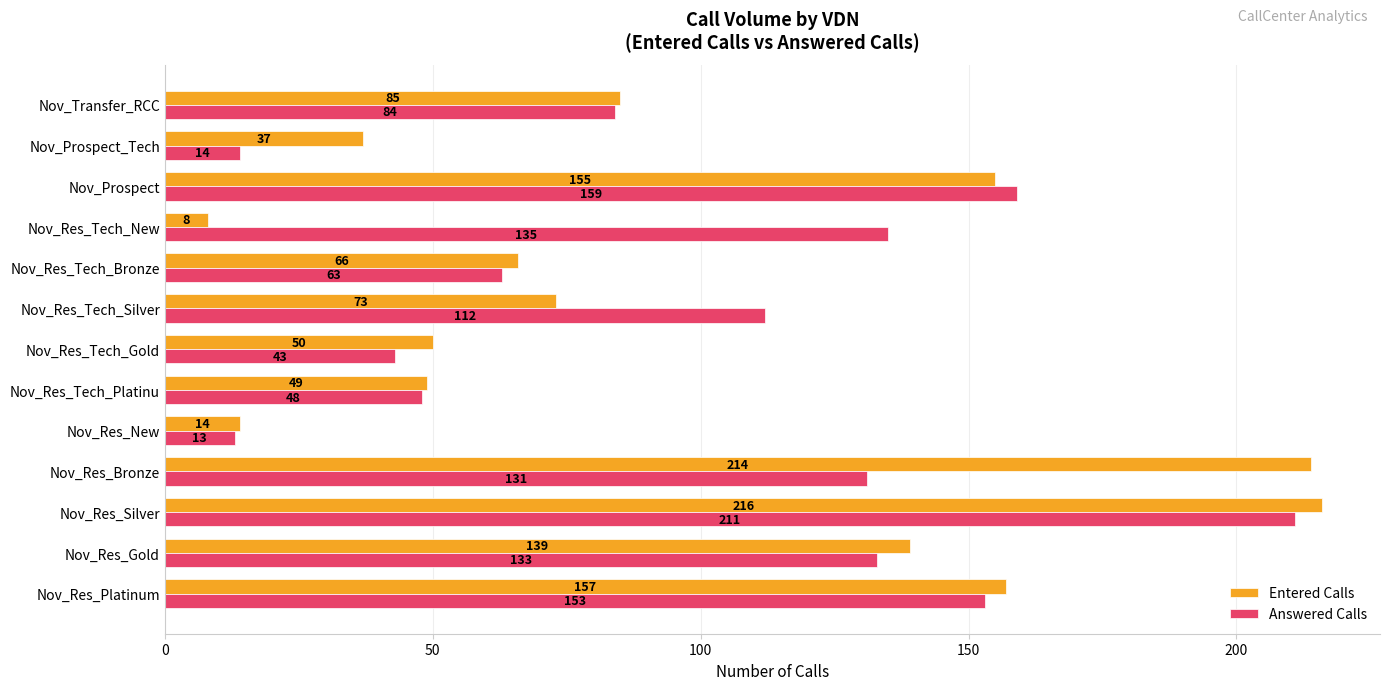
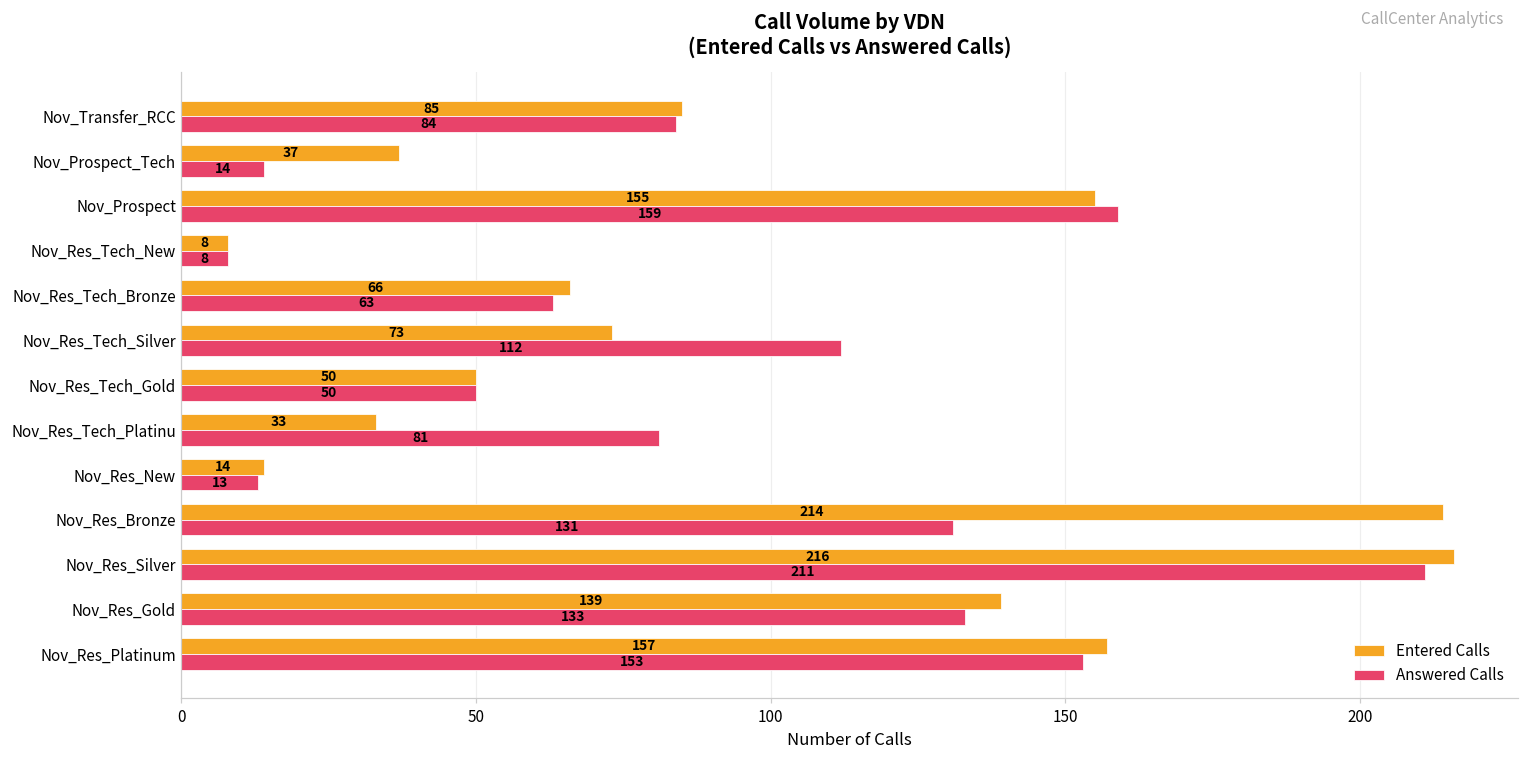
Answered Calls, Nov_Res_Tech_New: 135 -> 8
Answered Calls, Nov_Res_Tech_Gold: 43 -> 50
Entered Calls, Nov_Res_Tech_Platinu: 49 -> 33
Answered Calls, Nov_Res_Tech_Platinu: 48 -> 81
